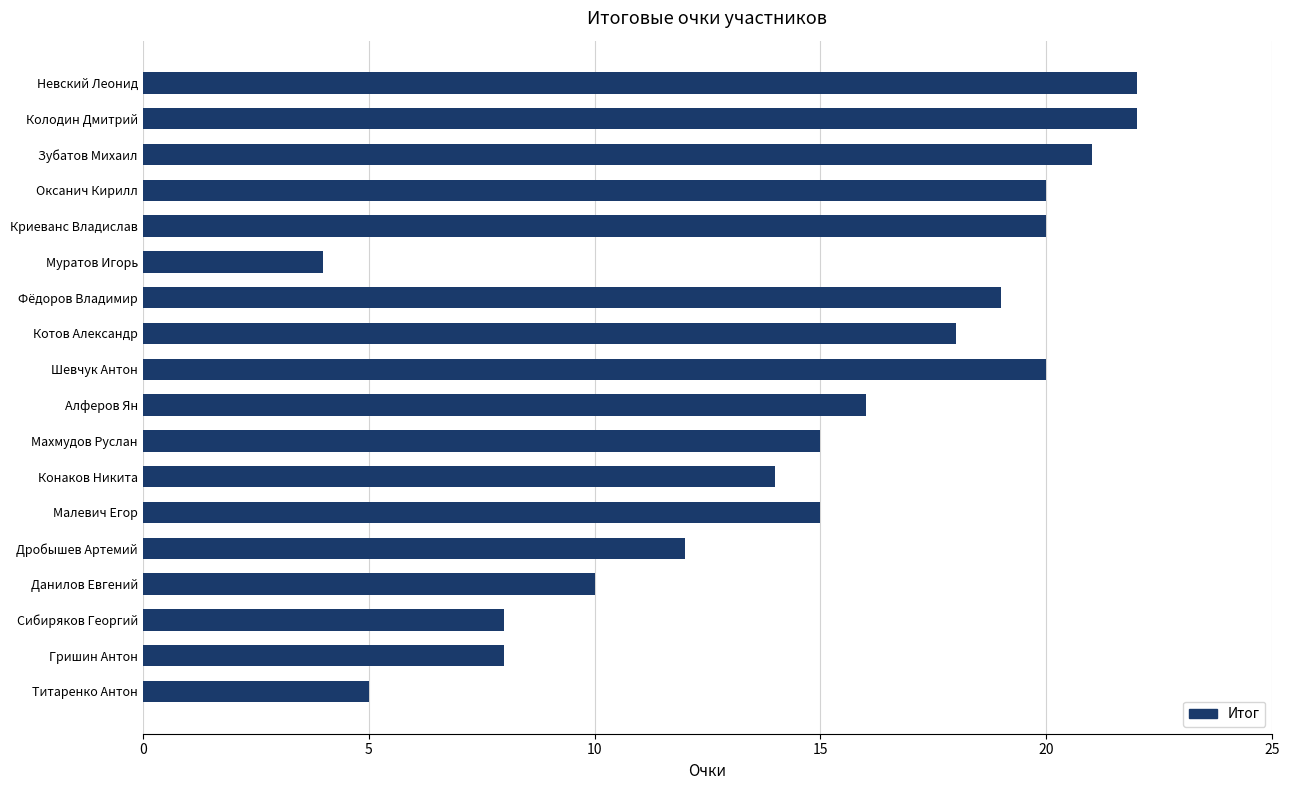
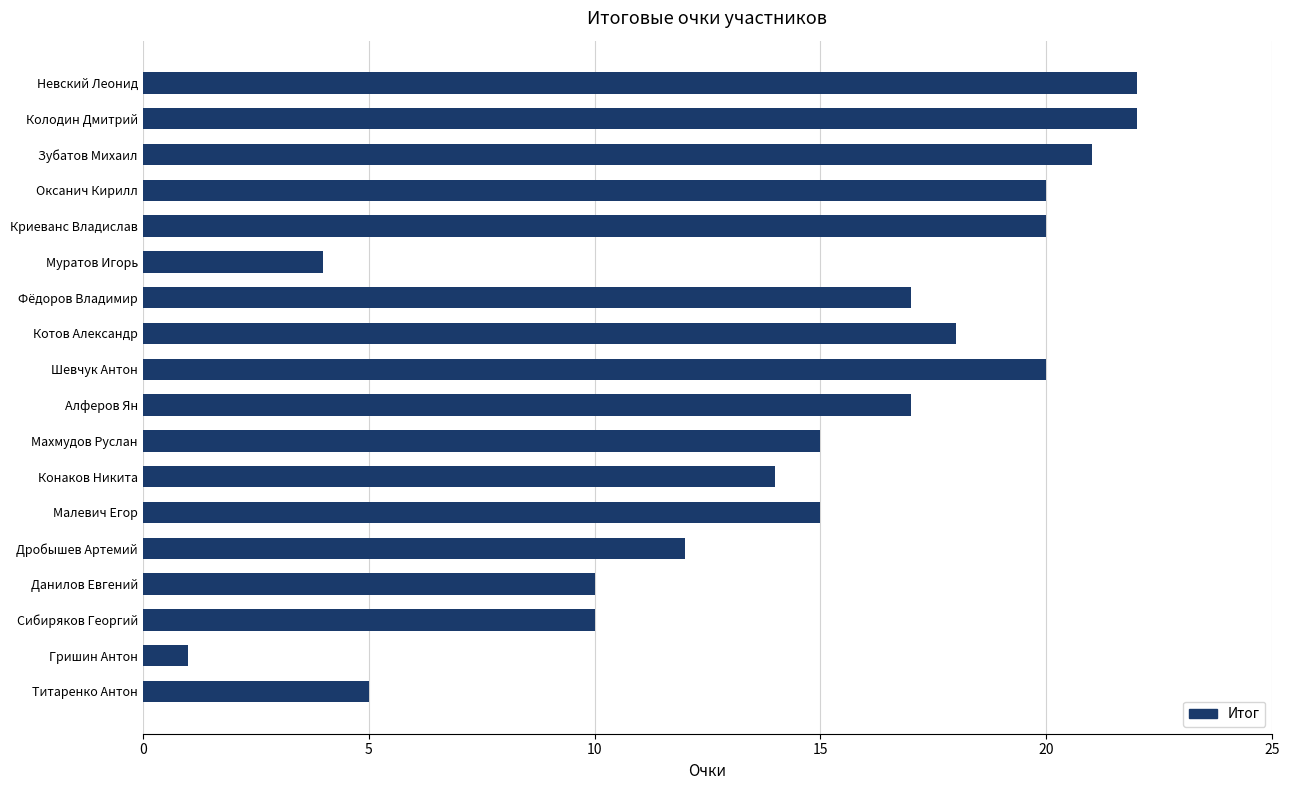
Фёдоров Владимир: 19 -> 17
Алферов Ян: 16 -> 17
Сибиряков Георгий: 8 -> 10
Гришин Антон: 8 -> 1
